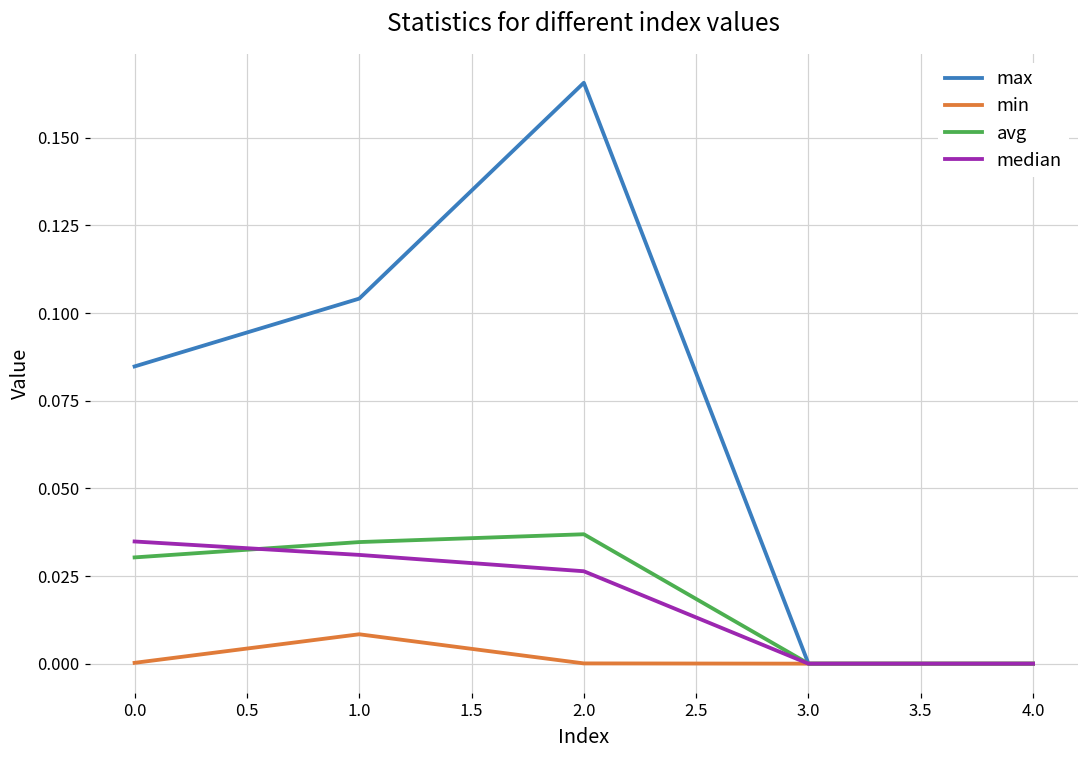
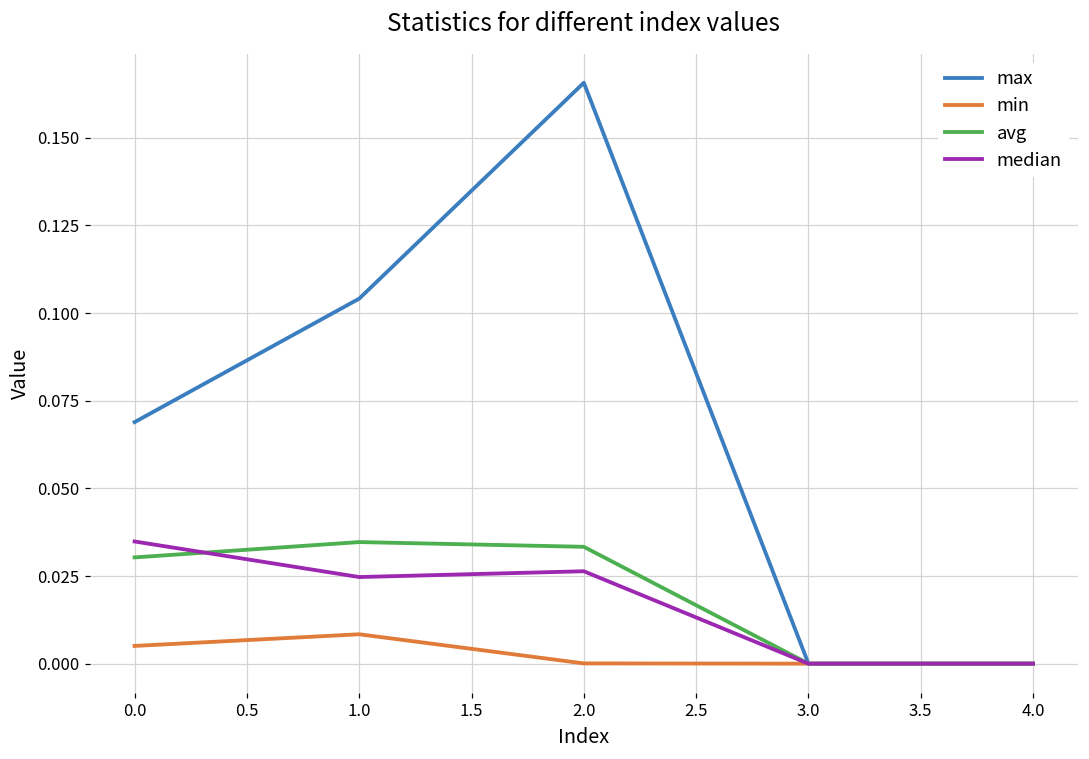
max, 0.0: 0.085 -> 0.069
min, 0.0: 0.000 -> 0.005
median, 1.0: 0.031 -> 0.025
avg, 2.0: 0.037 -> 0.033
